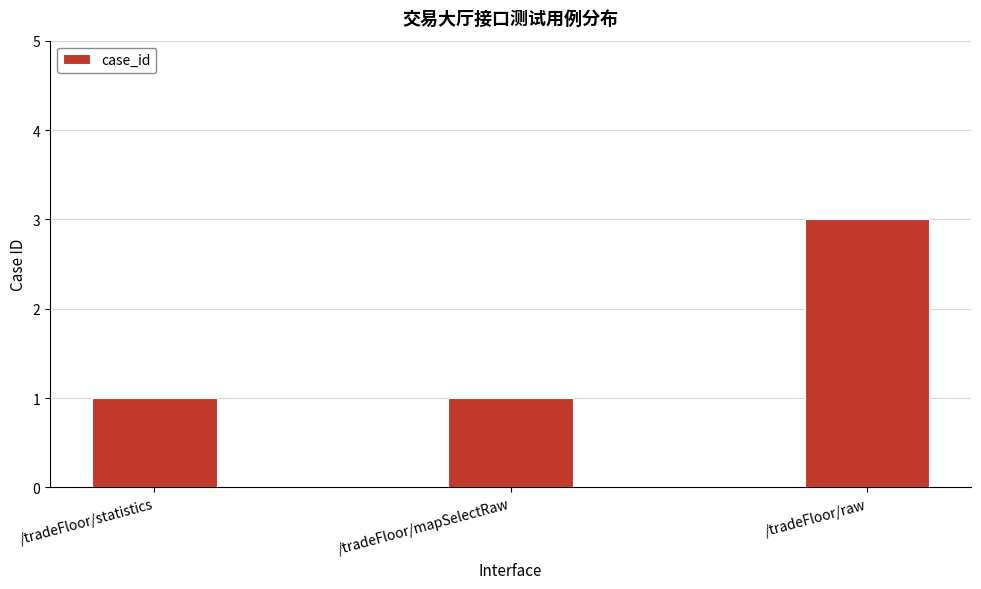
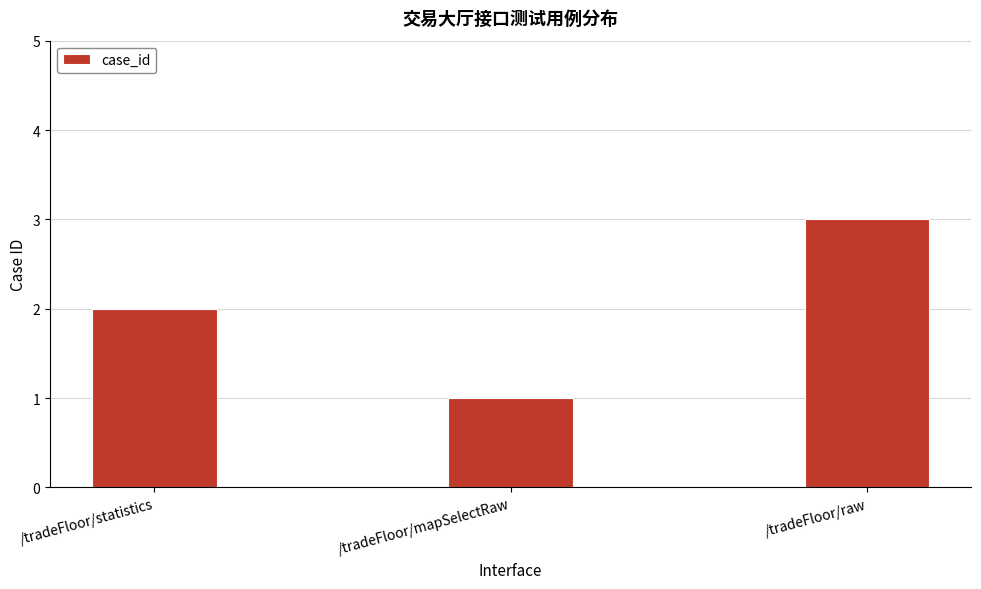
/tradeFloor/statistics: 1 -> 2
